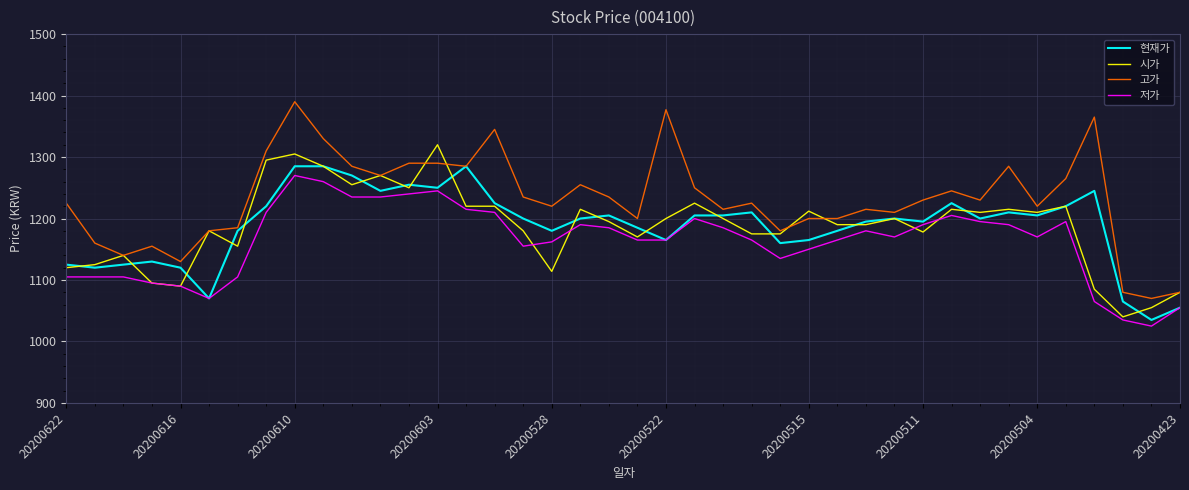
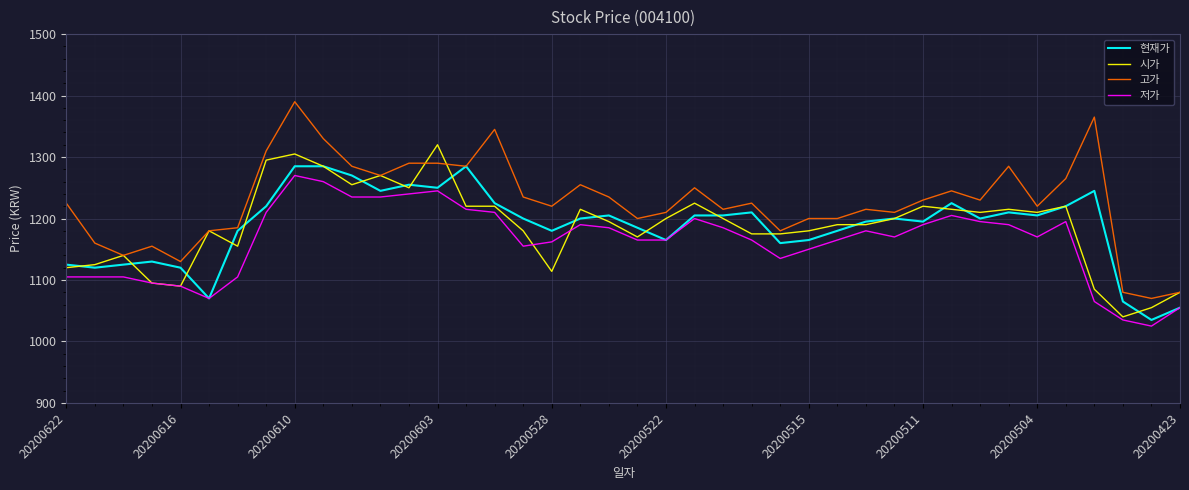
고가, 20200522: 1380 -> 1210
시가, 20200515: 1210 -> 1180
시가, 20200511: 1180 -> 1220
